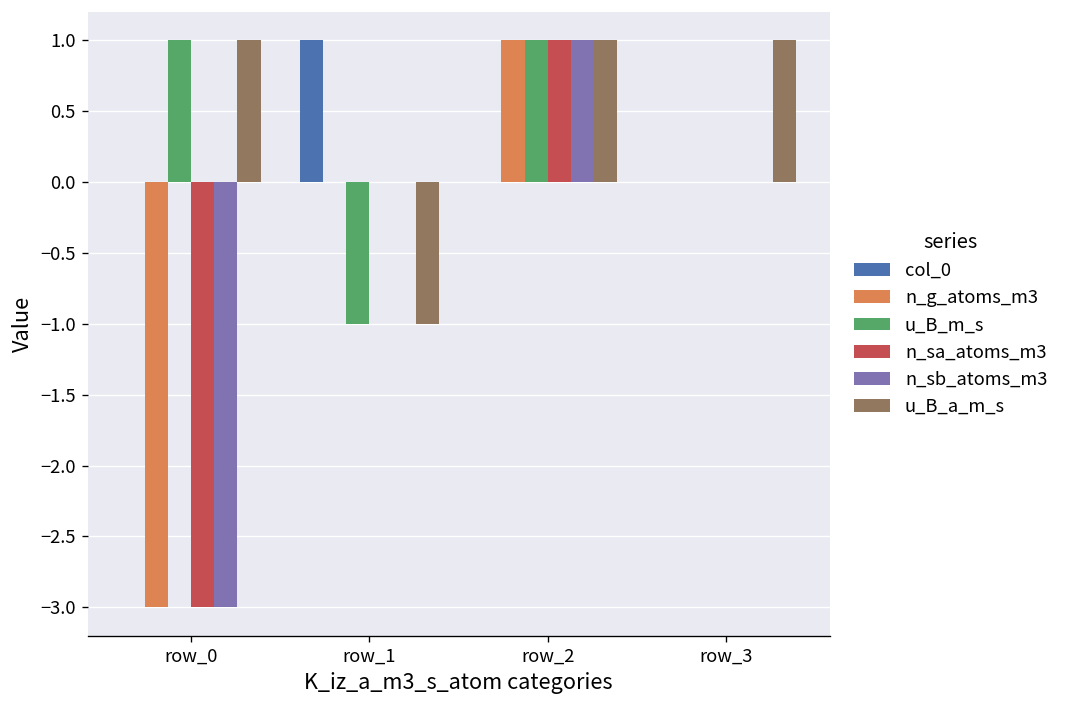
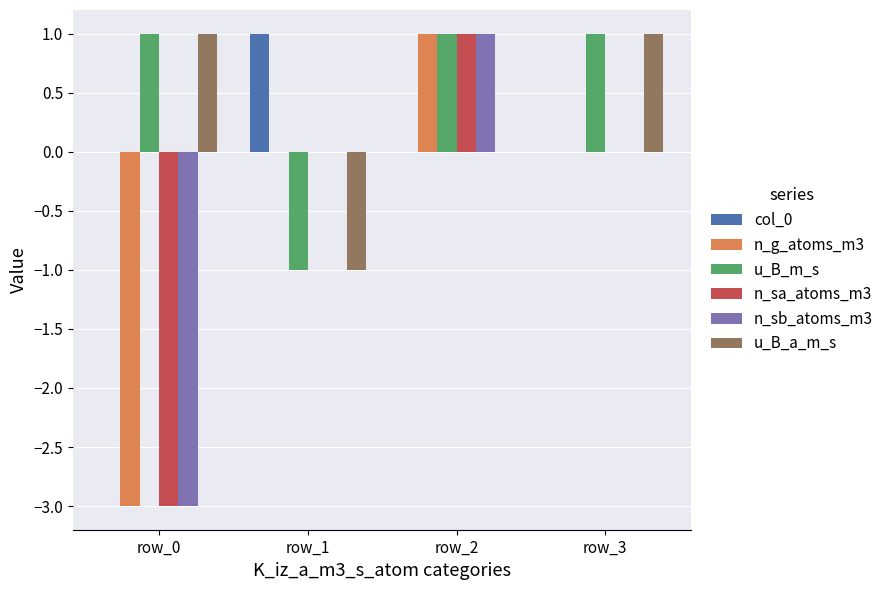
u_B_a_m_s, row_2: 1 -> 0
u_B_m_s, row_3: 0 -> 1
